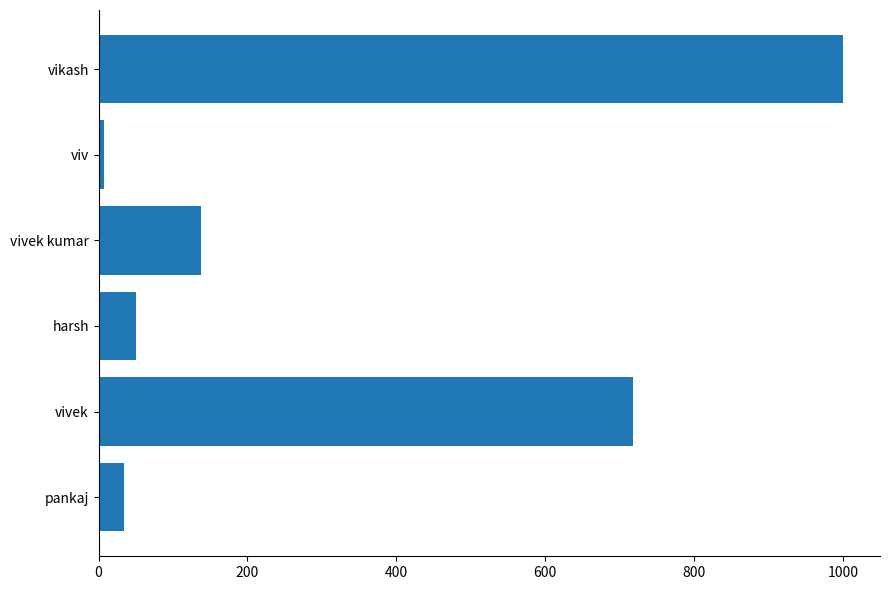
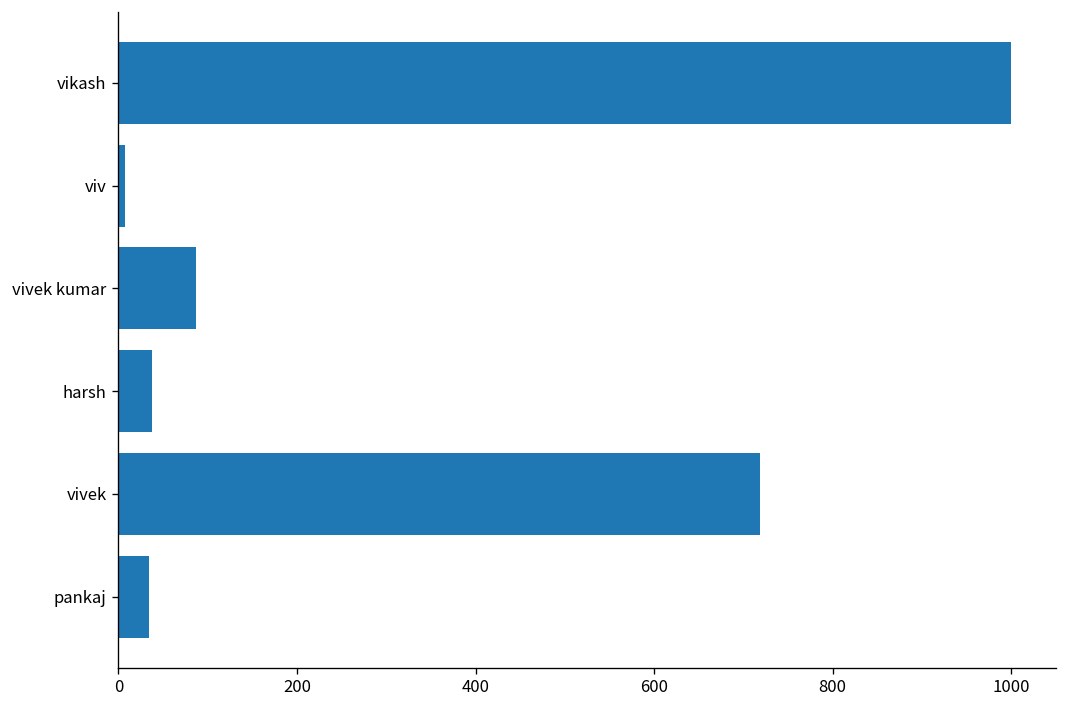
vivek kumar: 140 -> 90
harsh: 50 -> 40
